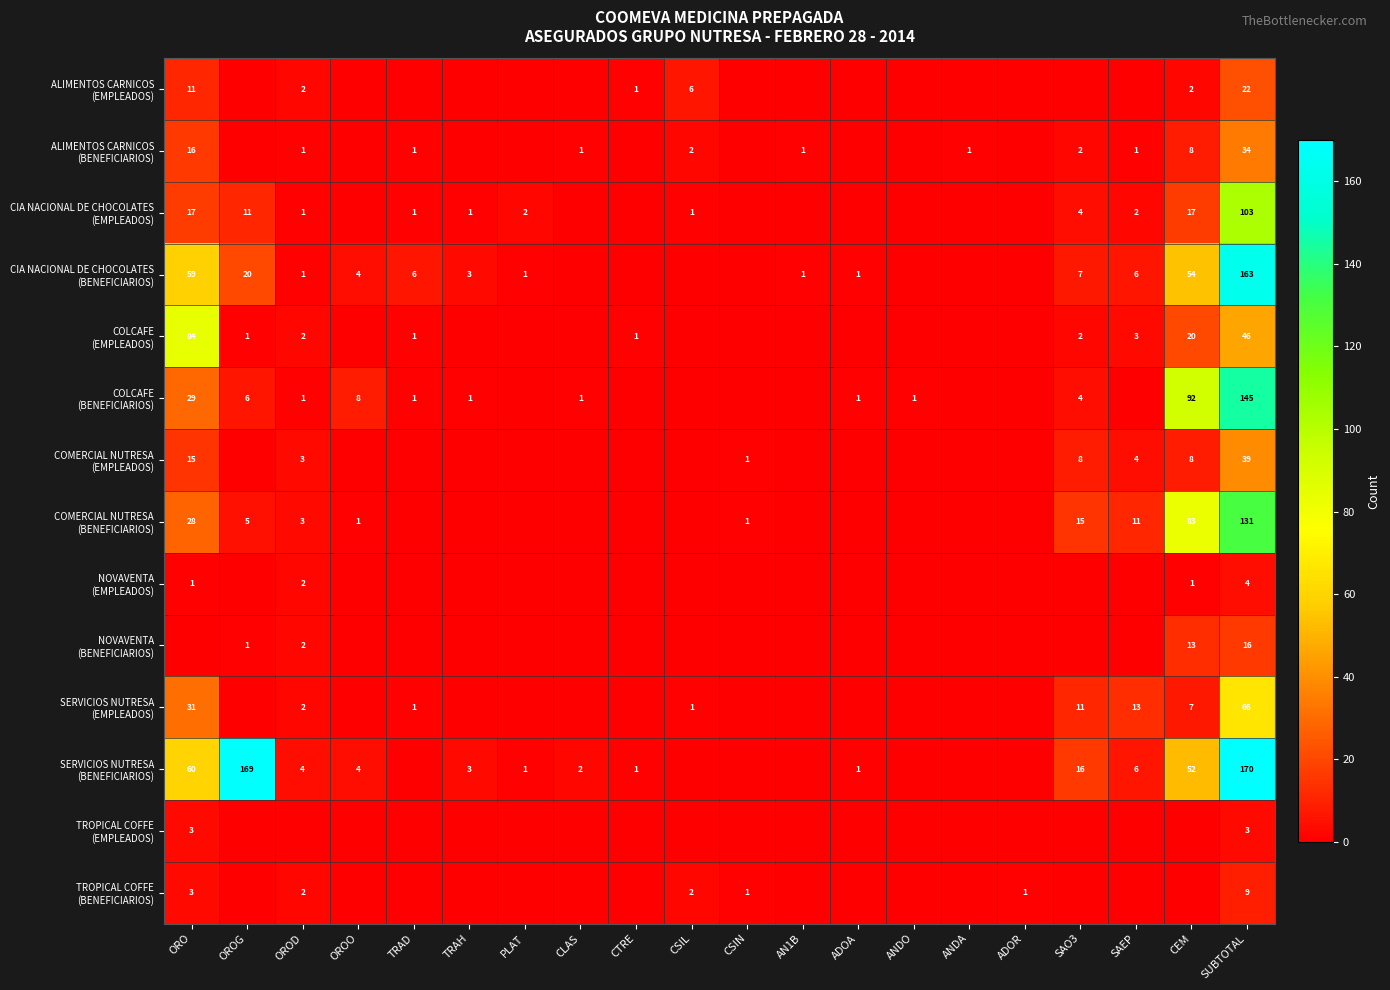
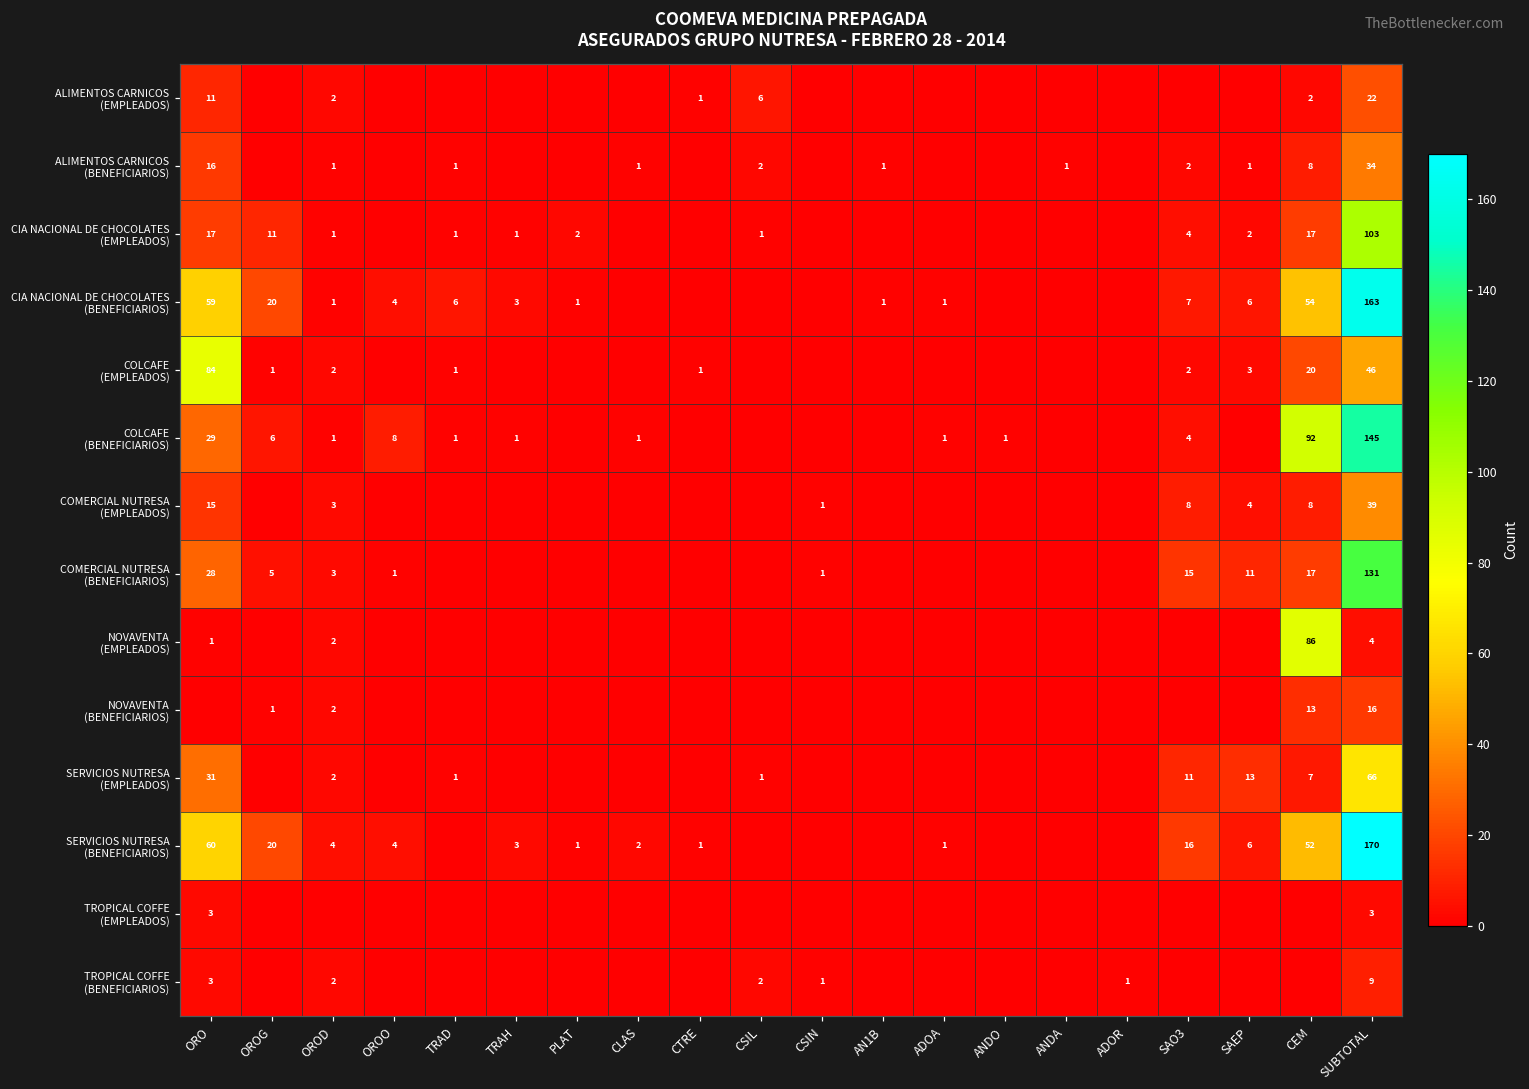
COMERCIAL NUTRESA (BENEFICIARIOS), CEM: 83 -> 17
NOVAVENTA (EMPLEADOS), CEM: 1 -> 86
SERVICIOS NUTRESA (BENEFICIARIOS), OROG: 169 -> 20
